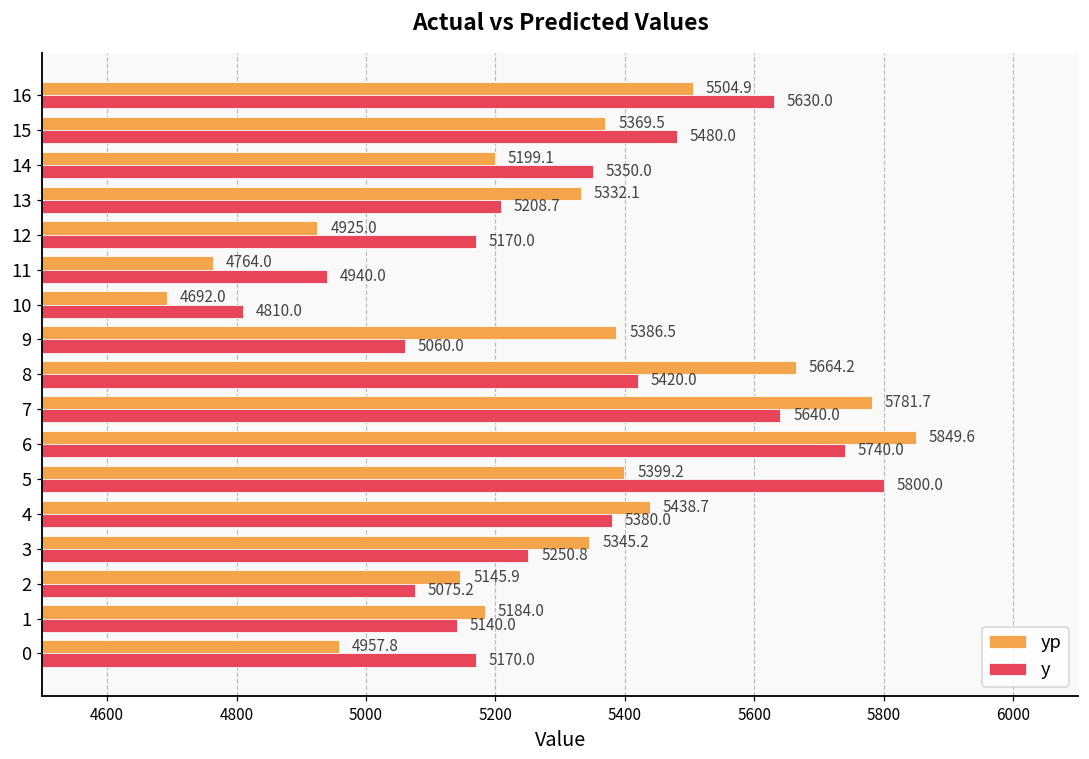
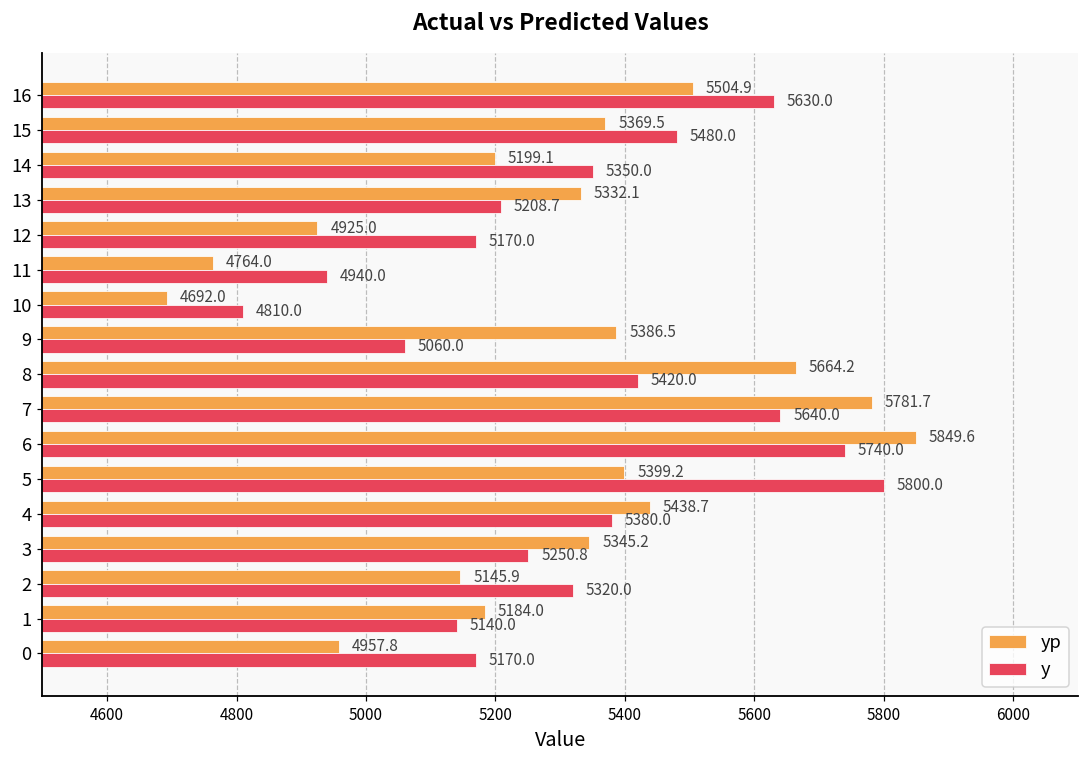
y, 2: 5075.2 -> 5320.0
